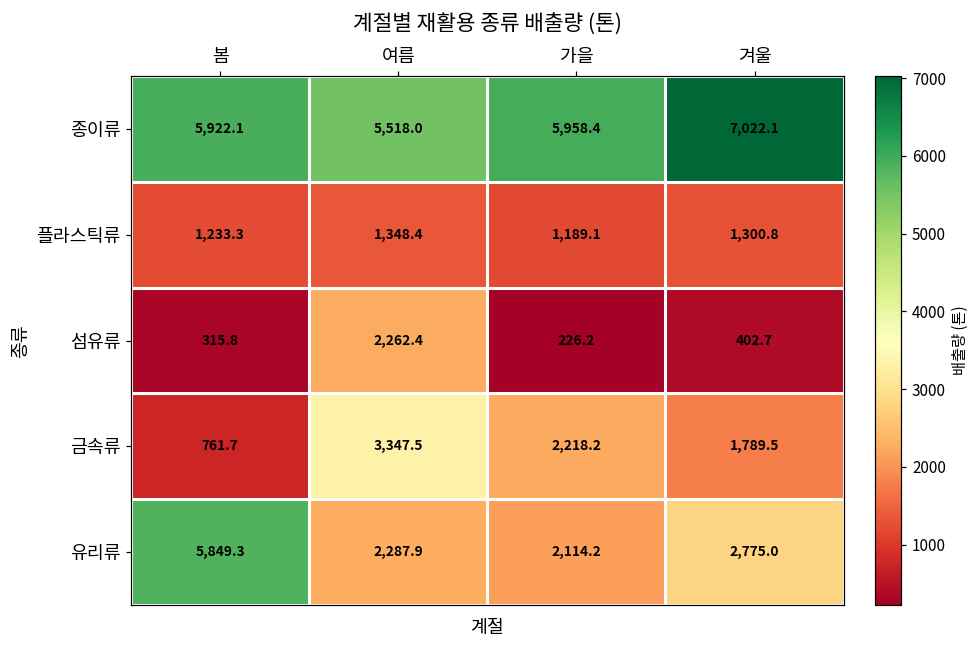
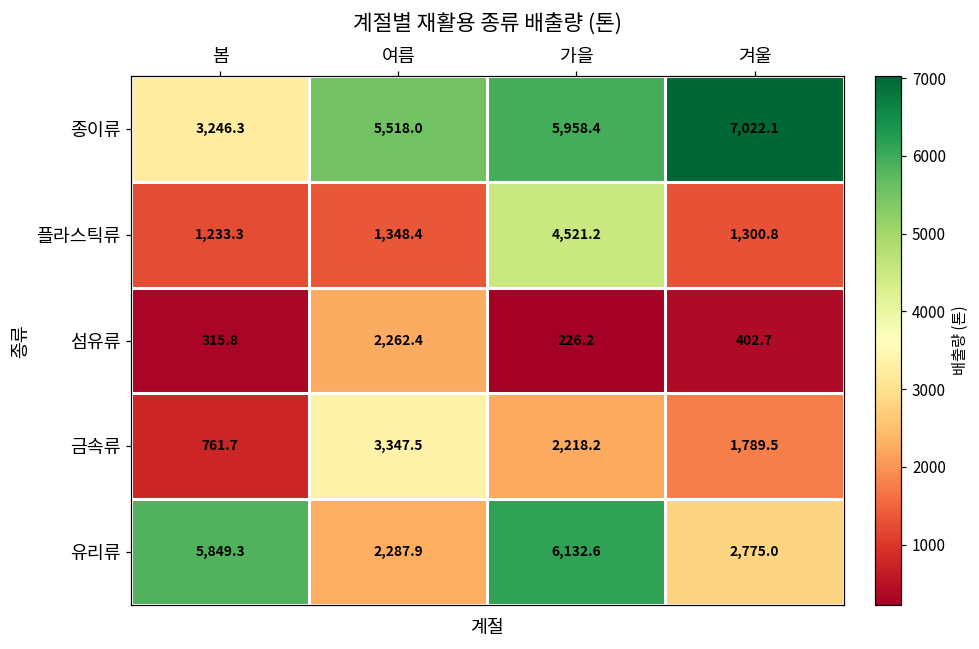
종이류, 봄: 5,922.1 -> 3,246.3
플라스틱류, 가을: 1,189.1 -> 4,521.2
유리류, 가을: 2,114.2 -> 6,132.6
